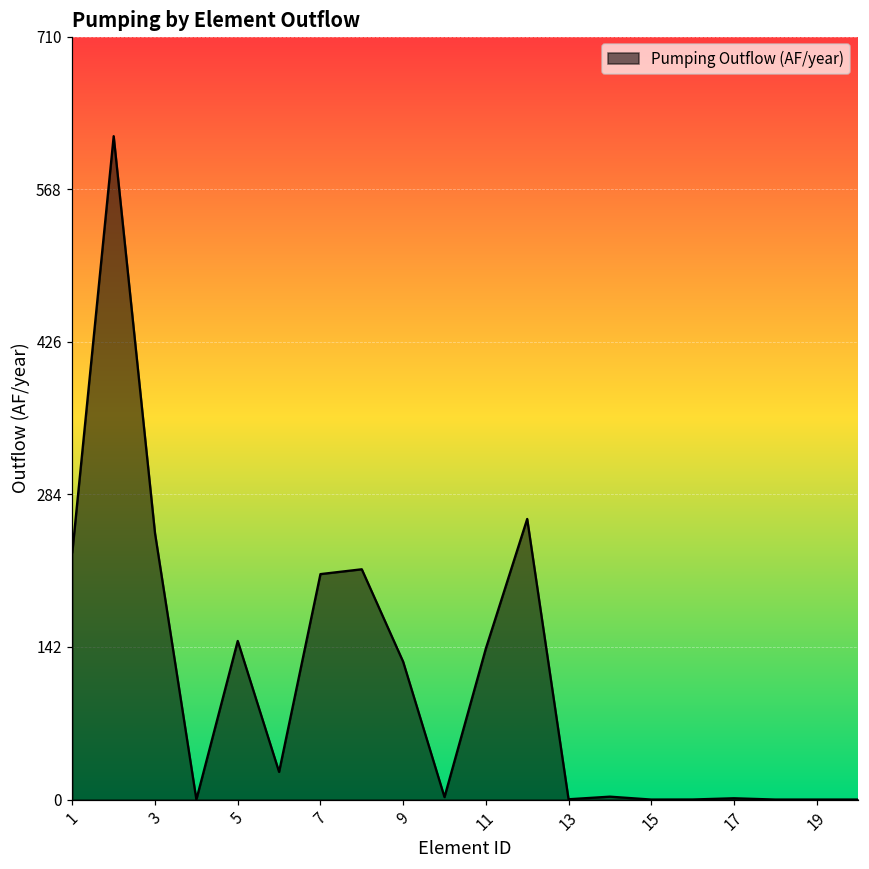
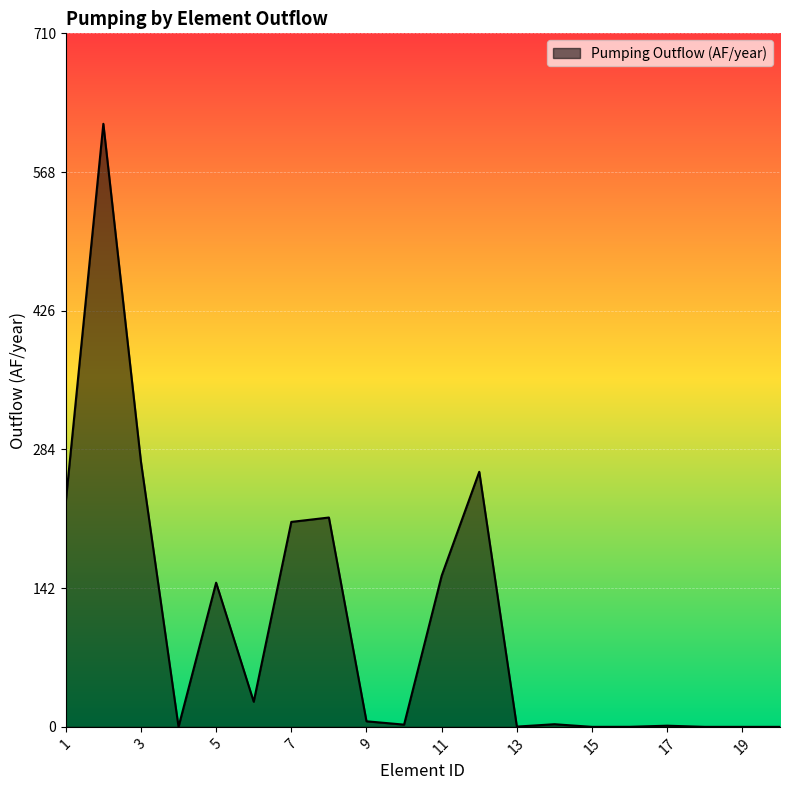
3: 250 -> 270
9: 130 -> 10
11: 140 -> 150
